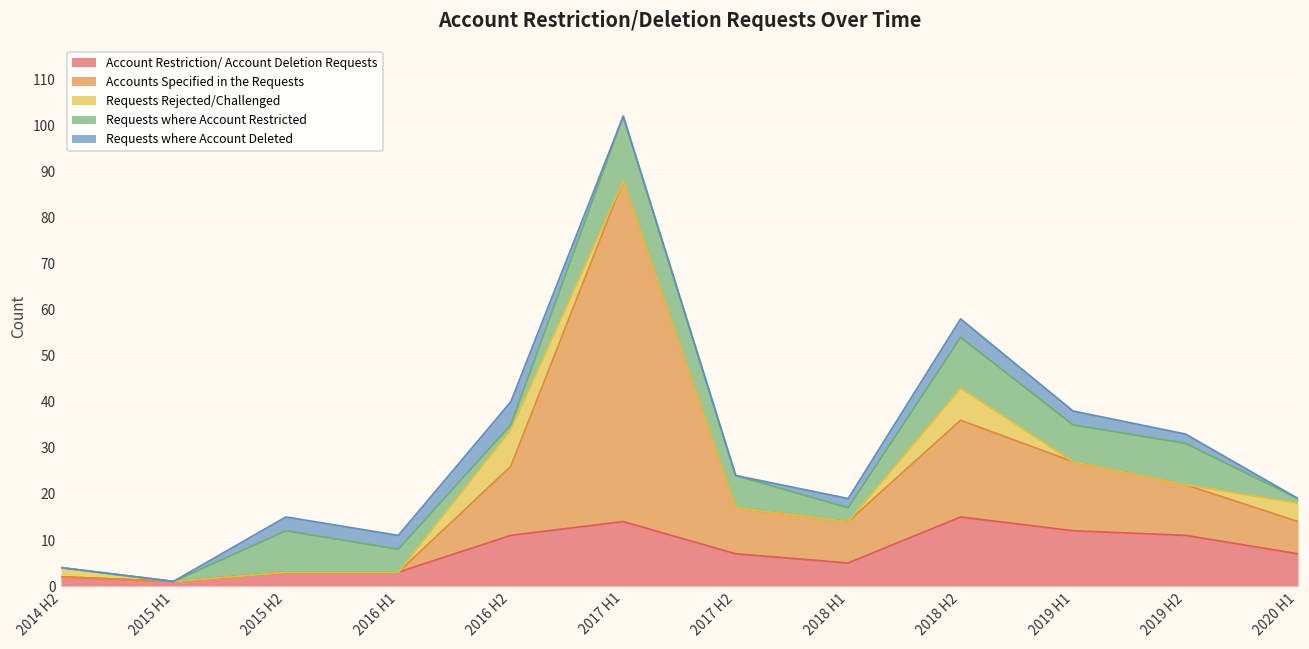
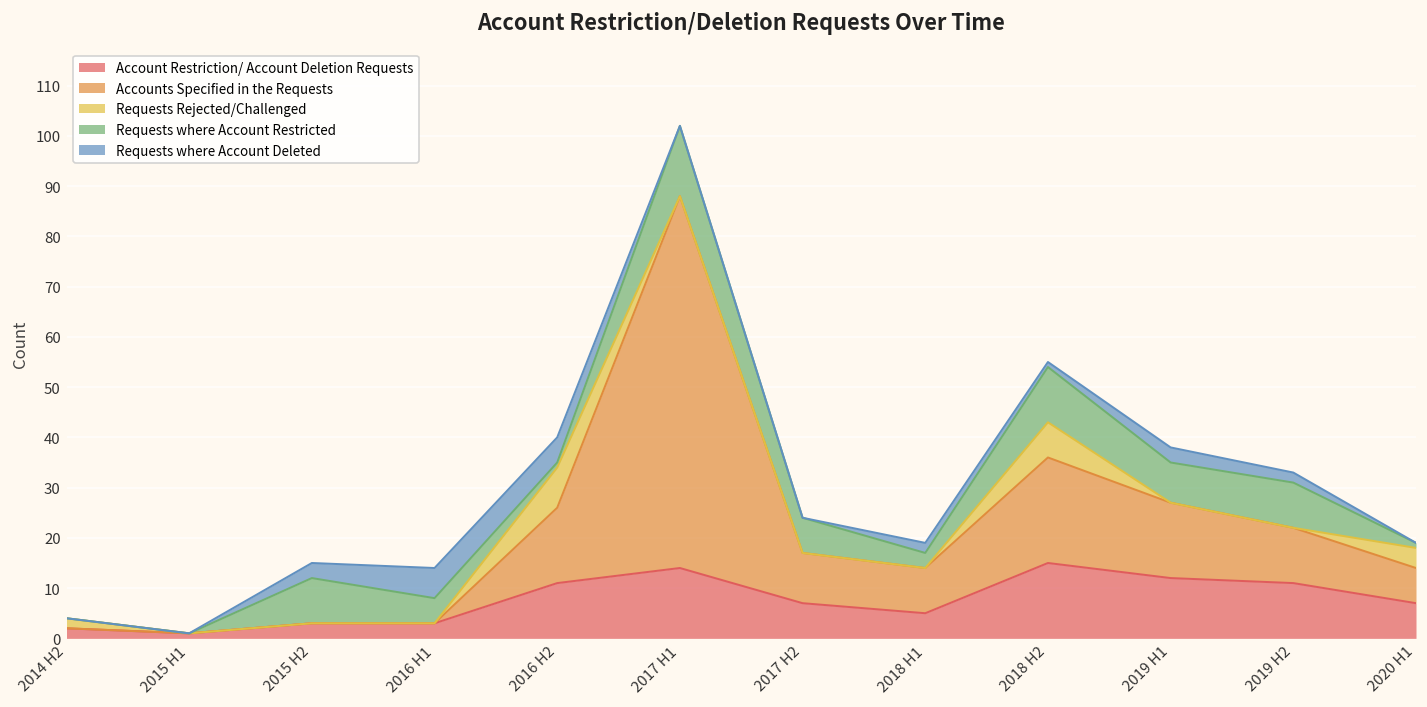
Requests where Account Deleted, 2016 H1: 3 -> 6
Requests where Account Deleted, 2018 H2: 4 -> 1
